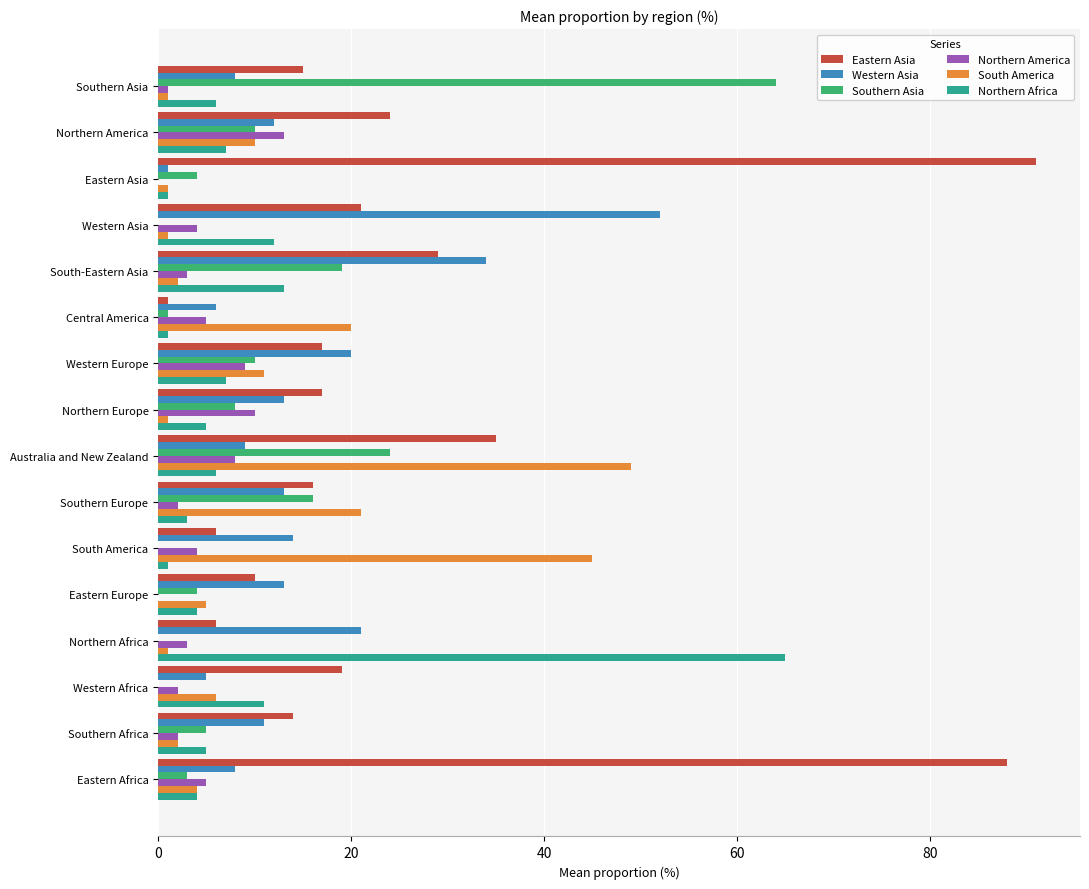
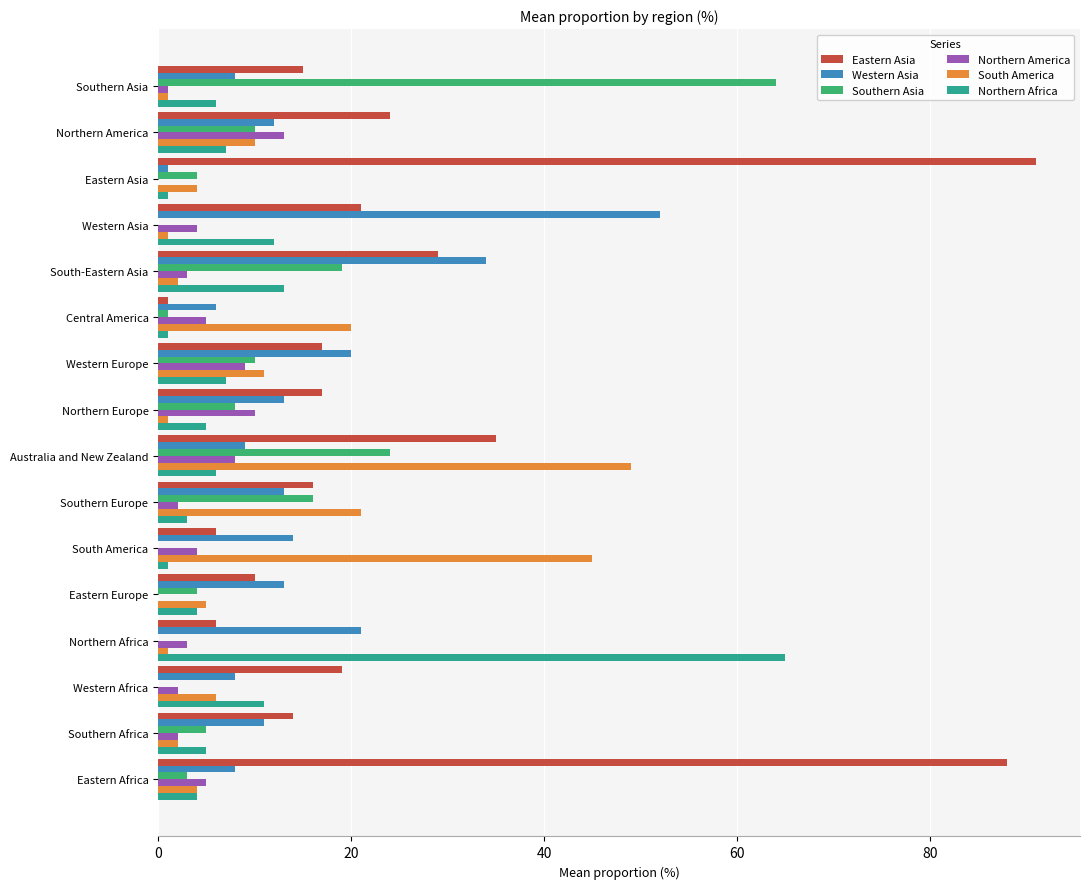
South America, Eastern Asia: 1 -> 4
Western Asia, Western Africa: 5 -> 8
